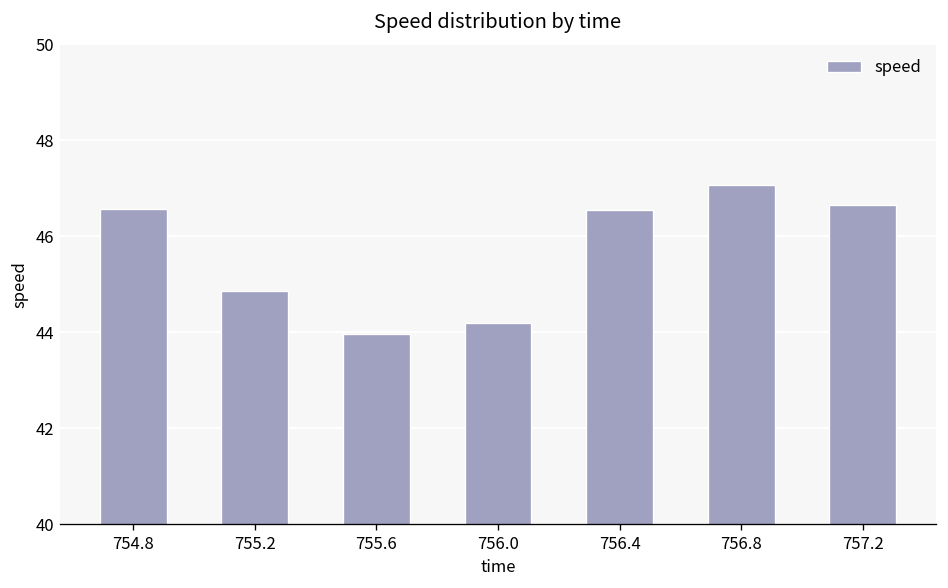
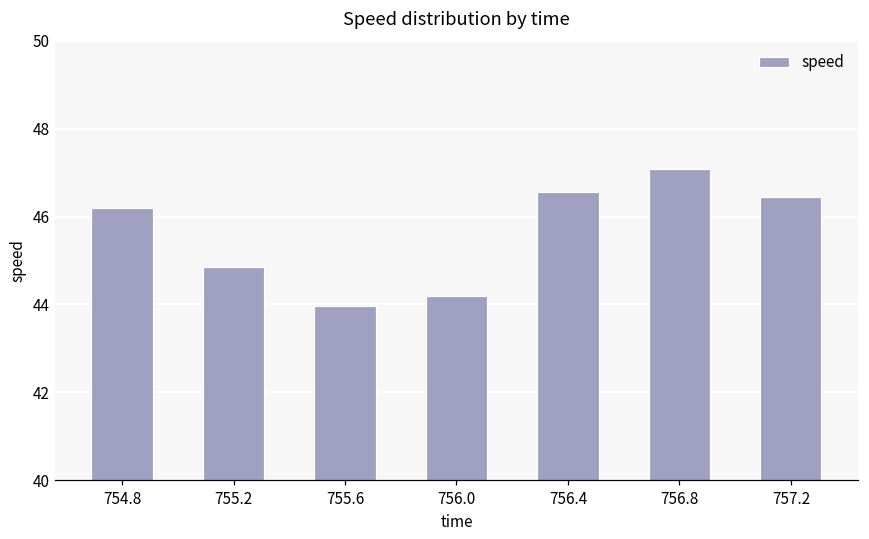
754.8: 46.6 -> 46.2
757.2: 46.6 -> 46.4
